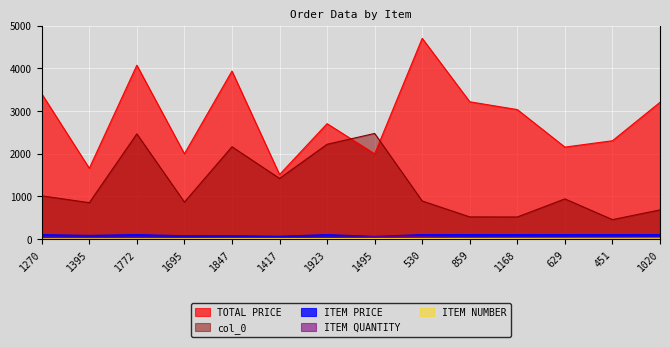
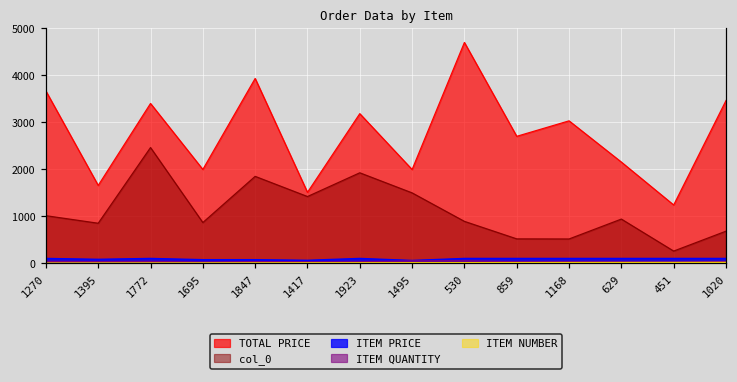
TOTAL PRICE, 1270: 3400 -> 3700
TOTAL PRICE, 1772: 4100 -> 3400
col_0, 1847: 2200 -> 1800
TOTAL PRICE, 1923: 2700 -> 3200
col_0, 1923: 2200 -> 1900
col_0, 1495: 2500 -> 1500
TOTAL PRICE, 859: 3200 -> 2700
TOTAL PRICE, 451: 2300 -> 1200
col_0, 451: 500 -> 300
TOTAL PRICE, 1020: 3200 -> 3500
